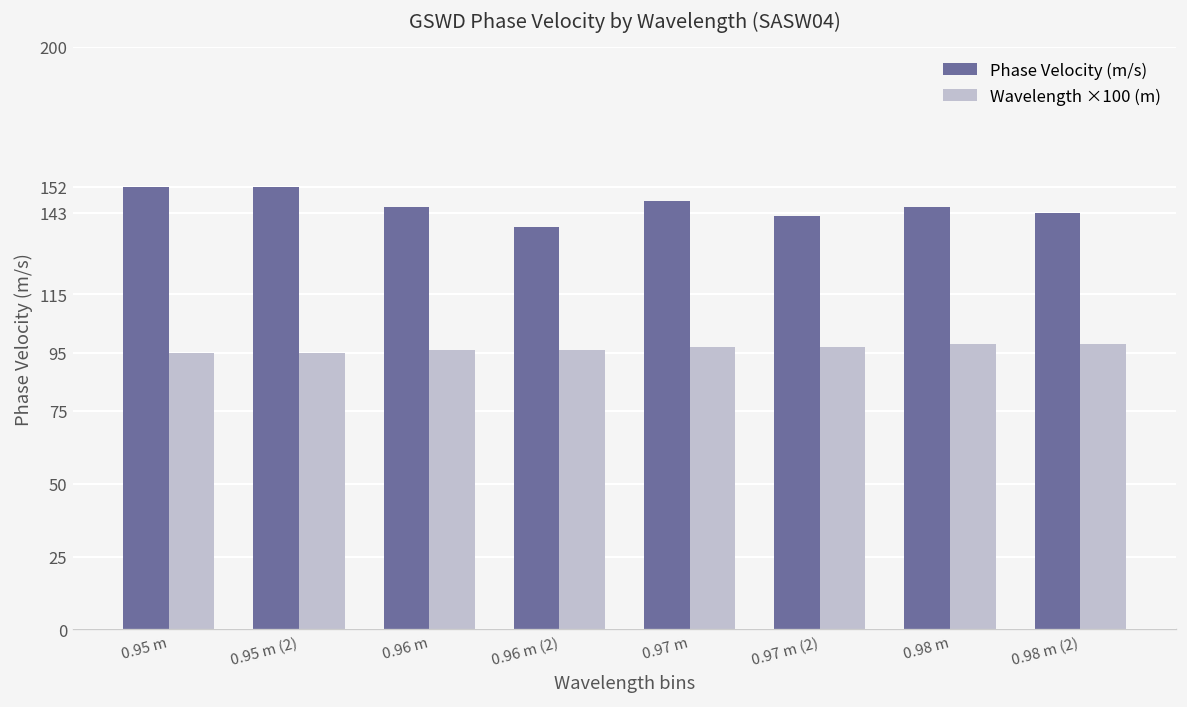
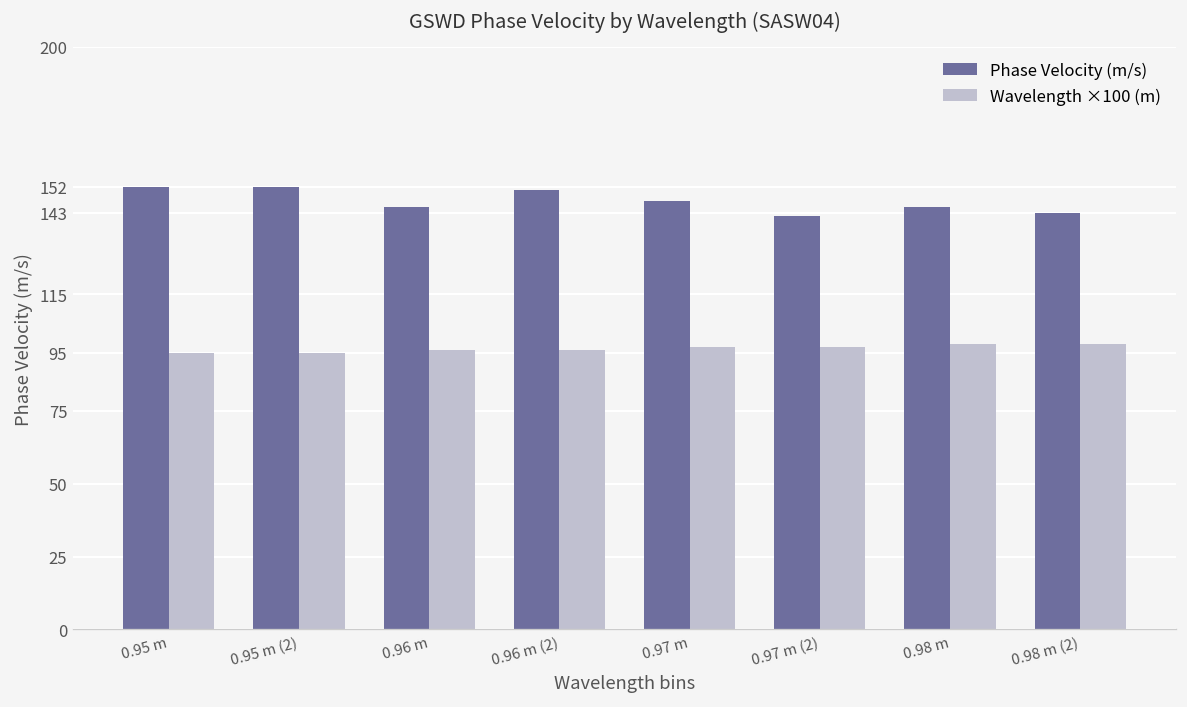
Phase Velocity (m/s), 0.96 m (2): 138 -> 151
